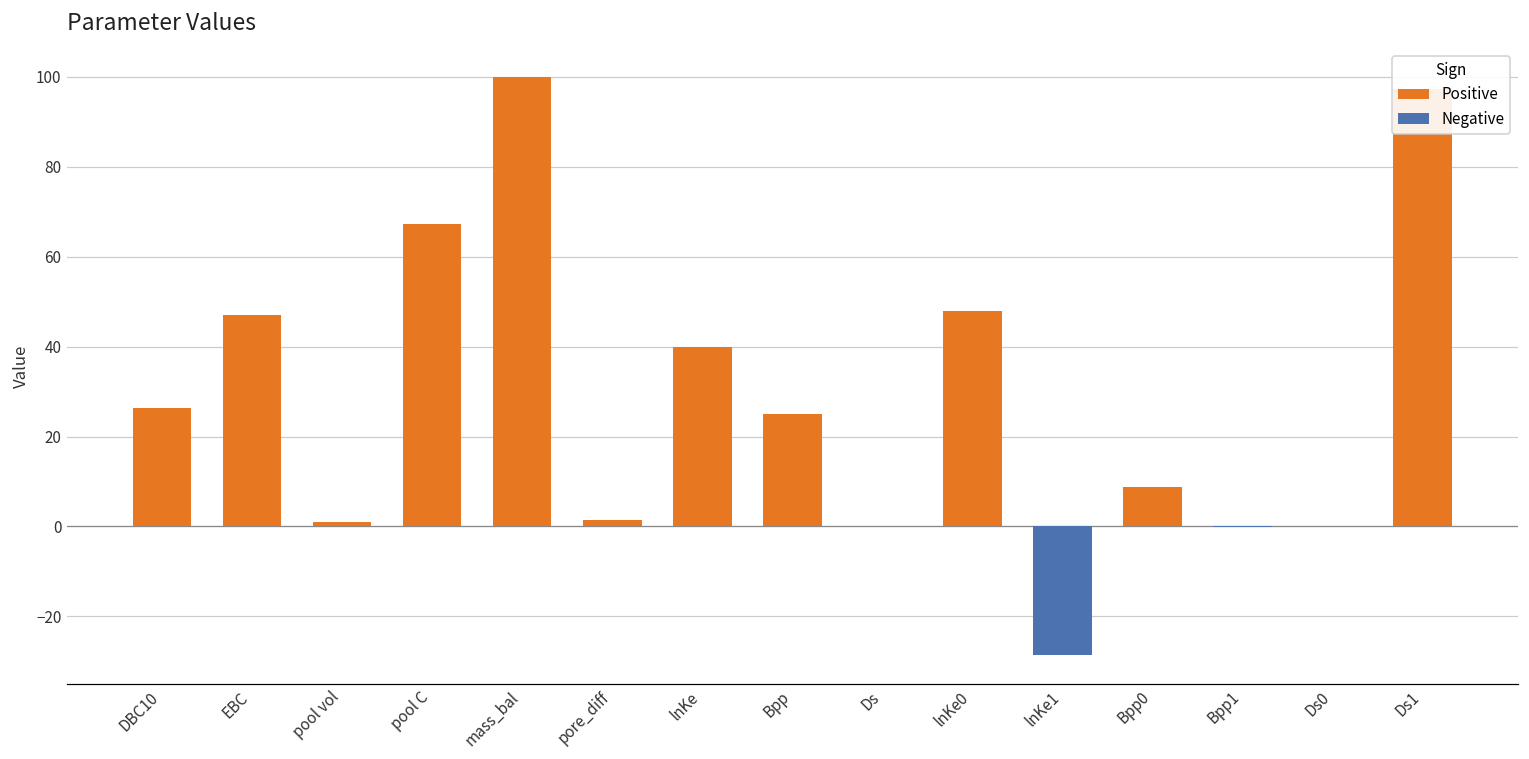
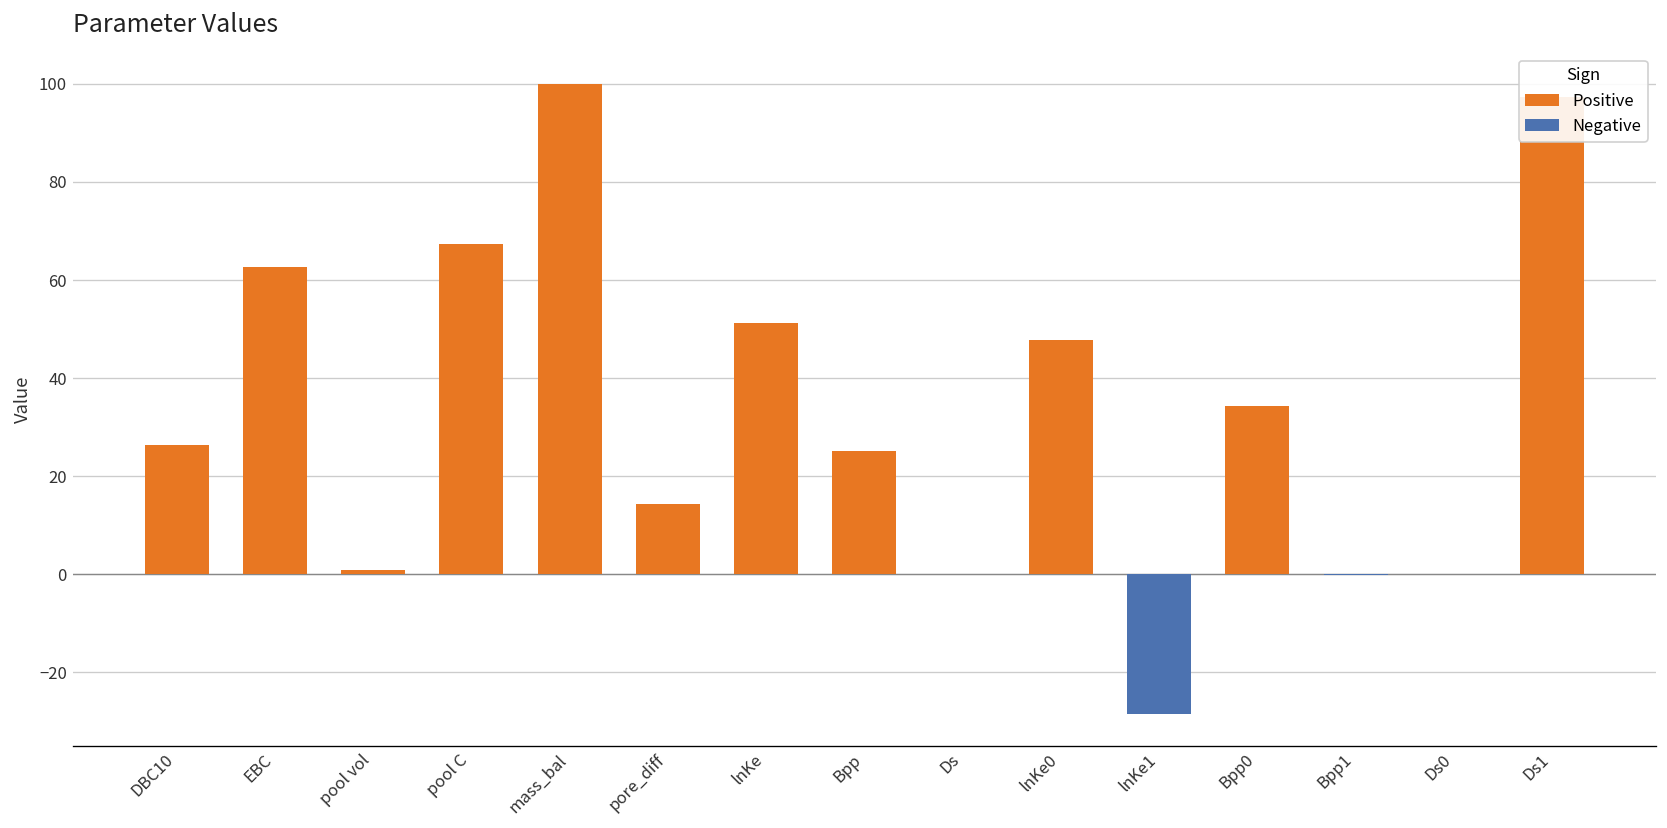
Positive, EBC: 47 -> 63
Positive, pore_diff: 2 -> 14
Positive, lnKe: 40 -> 51
Positive, Bpp0: 9 -> 34
